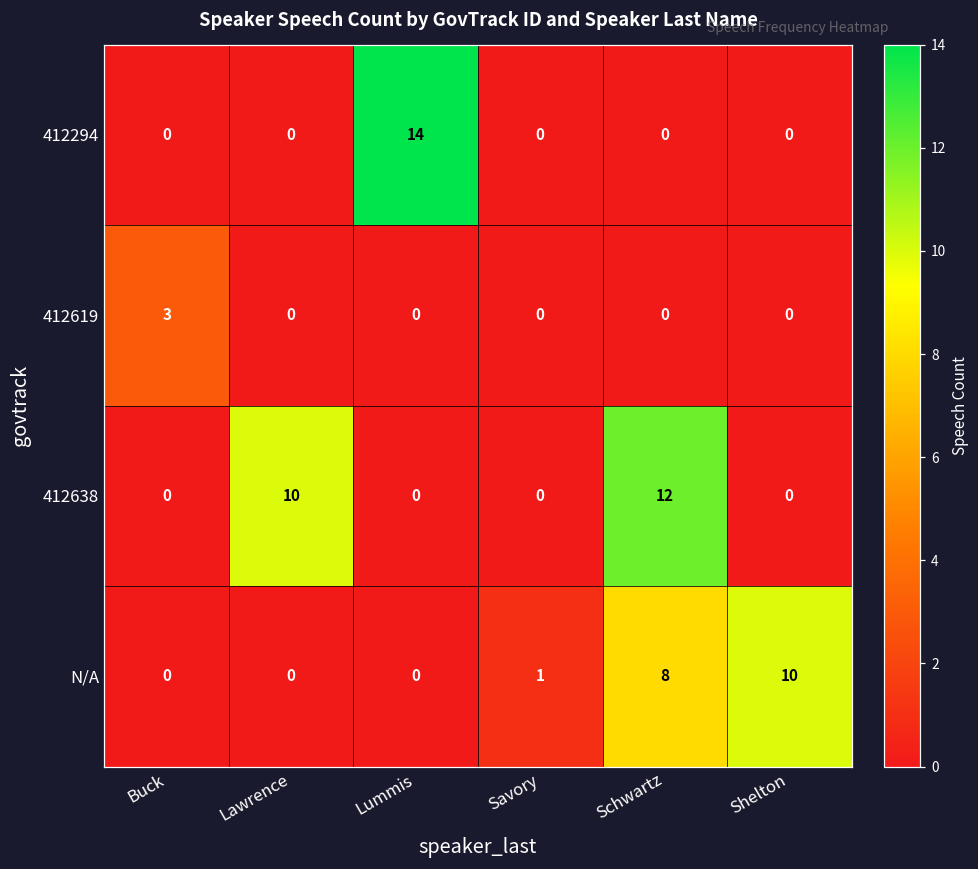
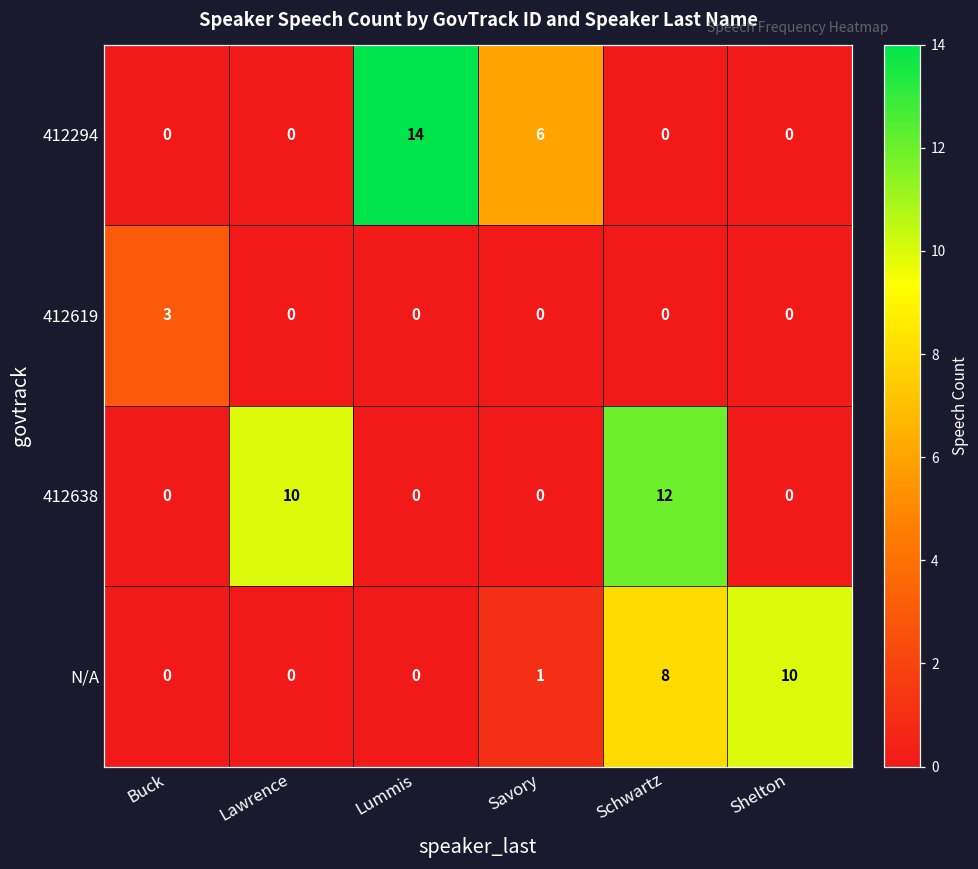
412294, Savory: 0 -> 6
